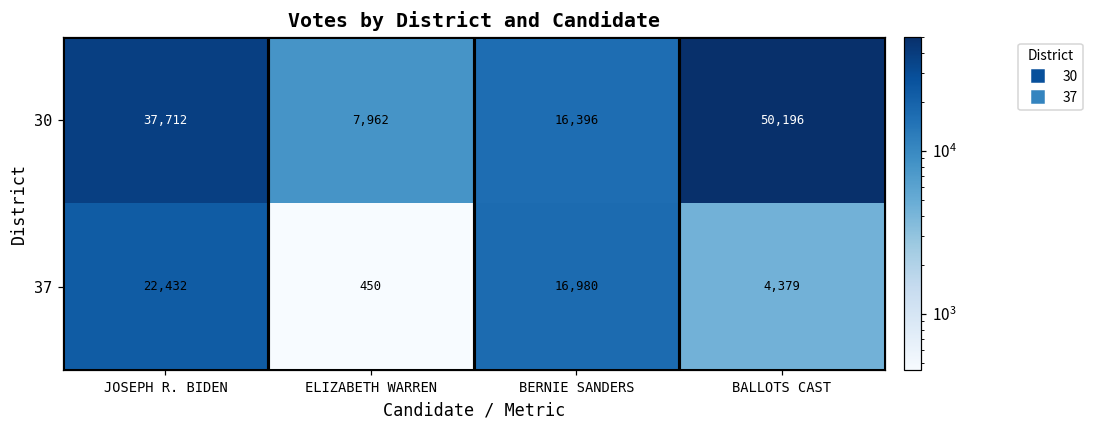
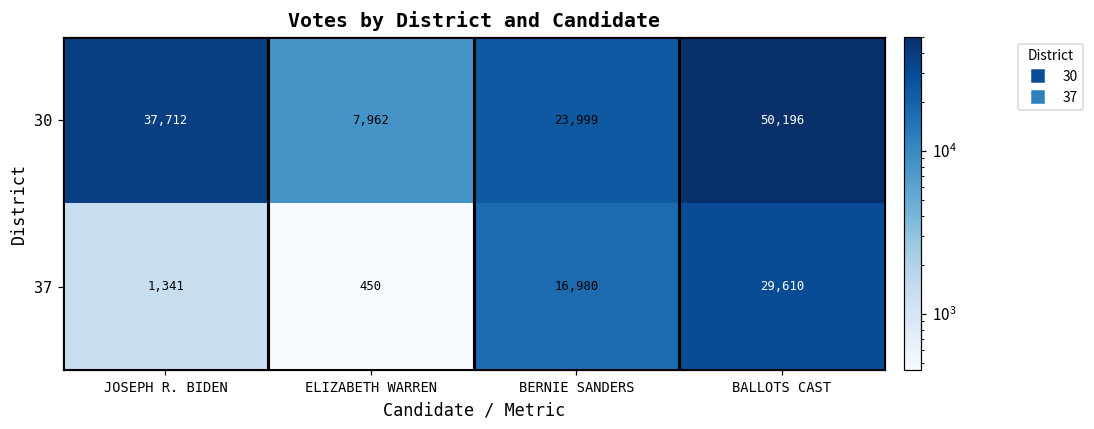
30, BERNIE SANDERS: 16,396 -> 23,999
37, JOSEPH R. BIDEN: 22,432 -> 1,341
37, BALLOTS CAST: 4,379 -> 29,610
